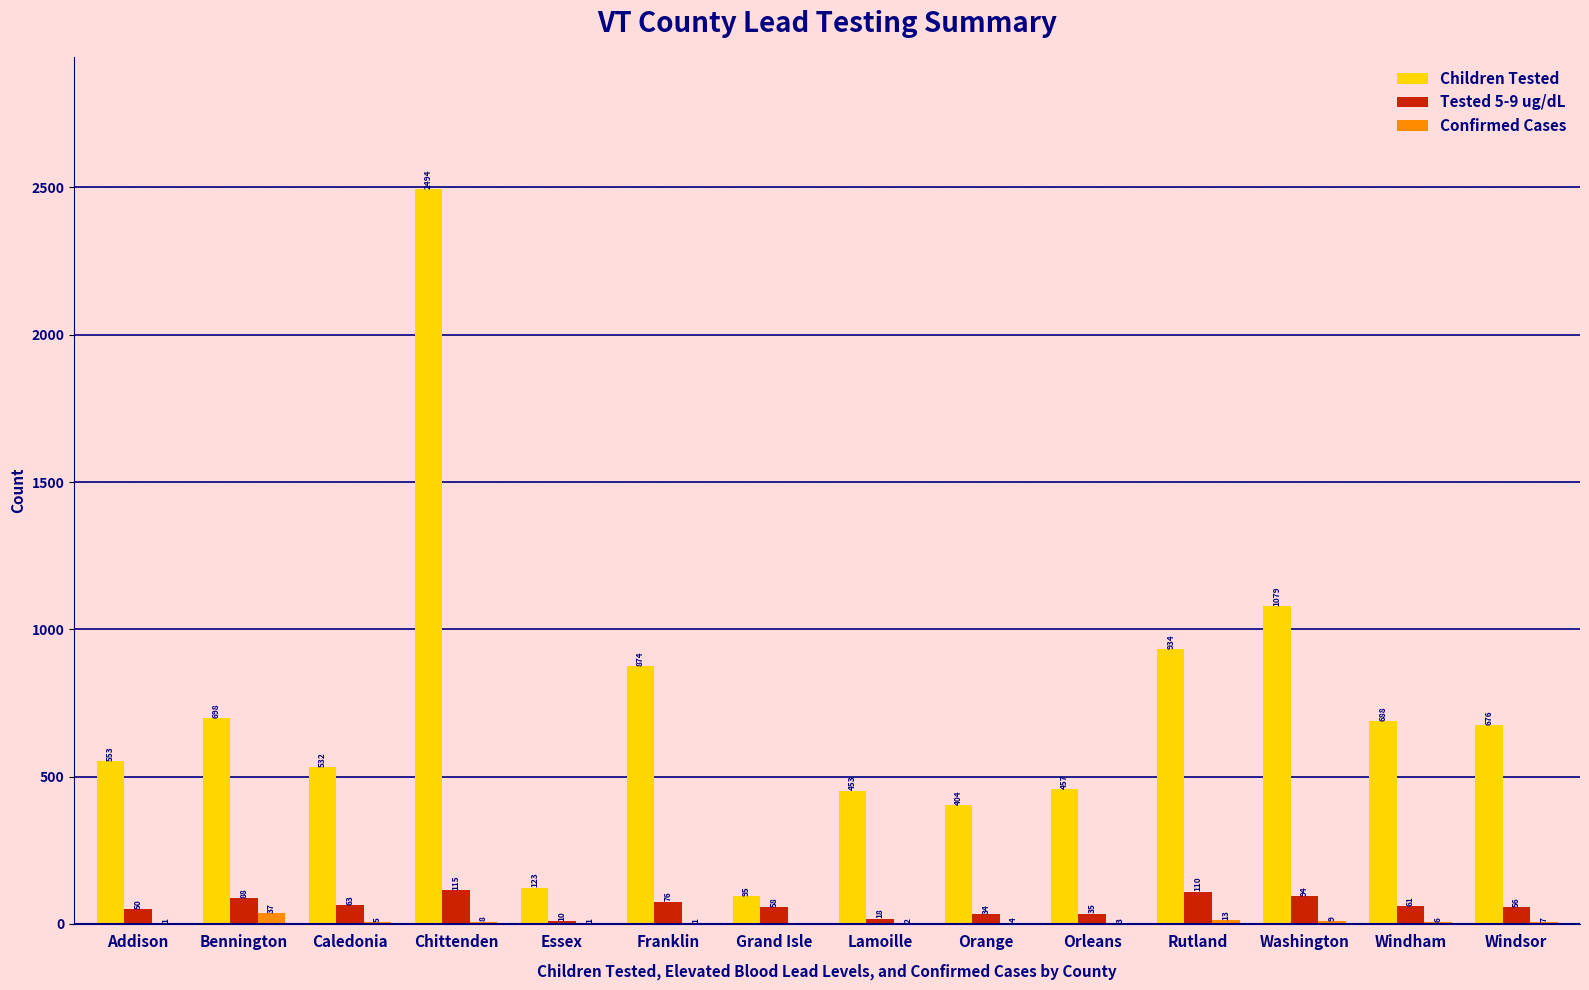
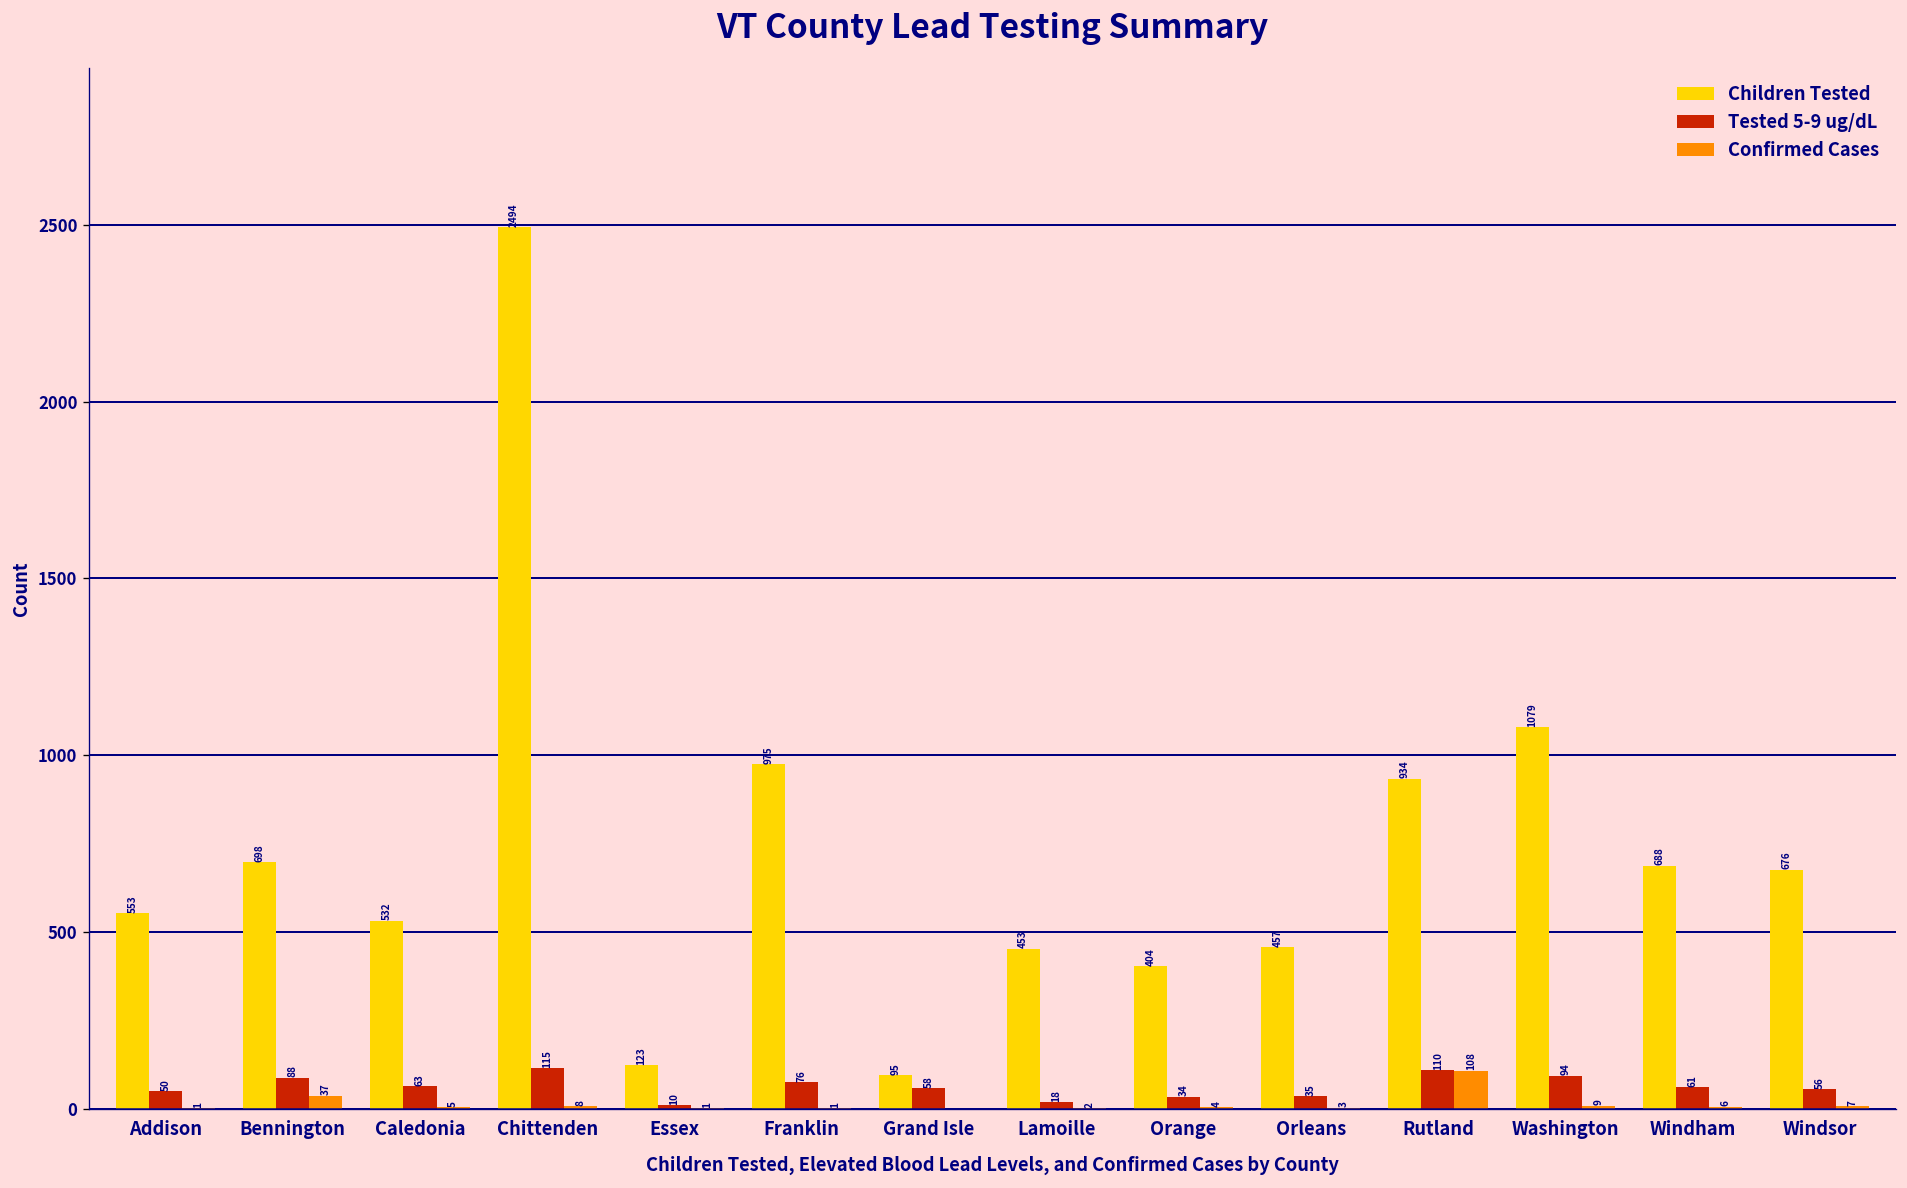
Children Tested, Franklin: 874 -> 975
Confirmed Cases, Rutland: 13 -> 108
